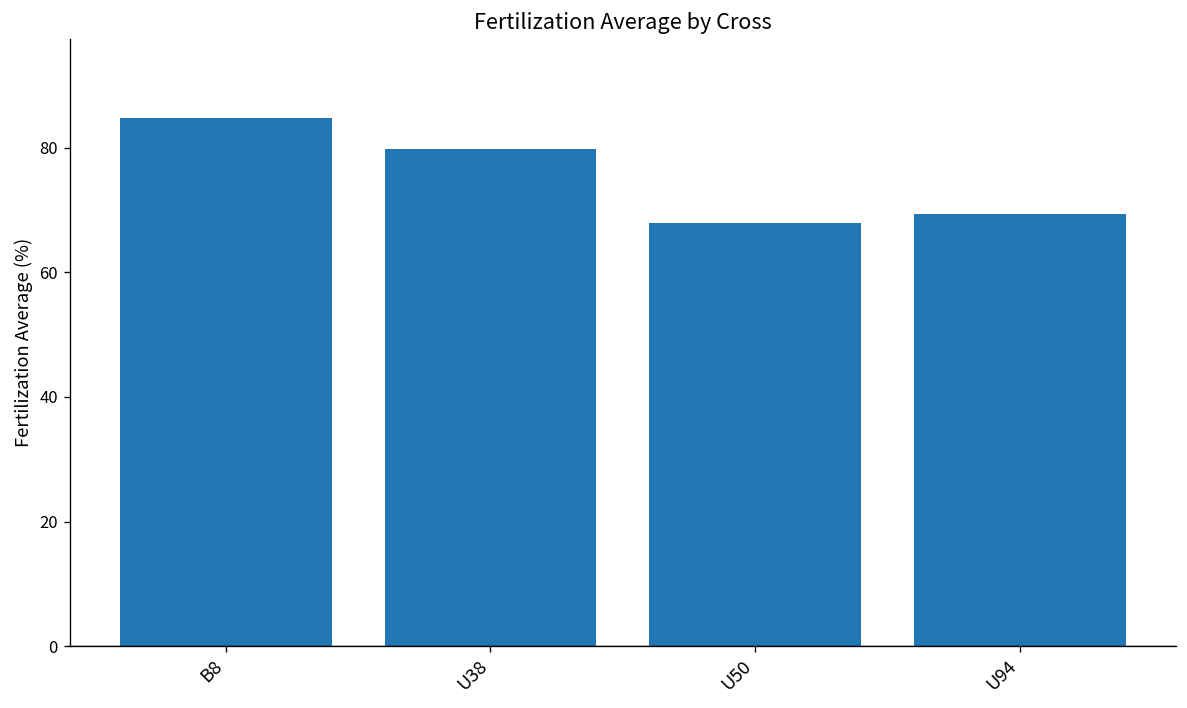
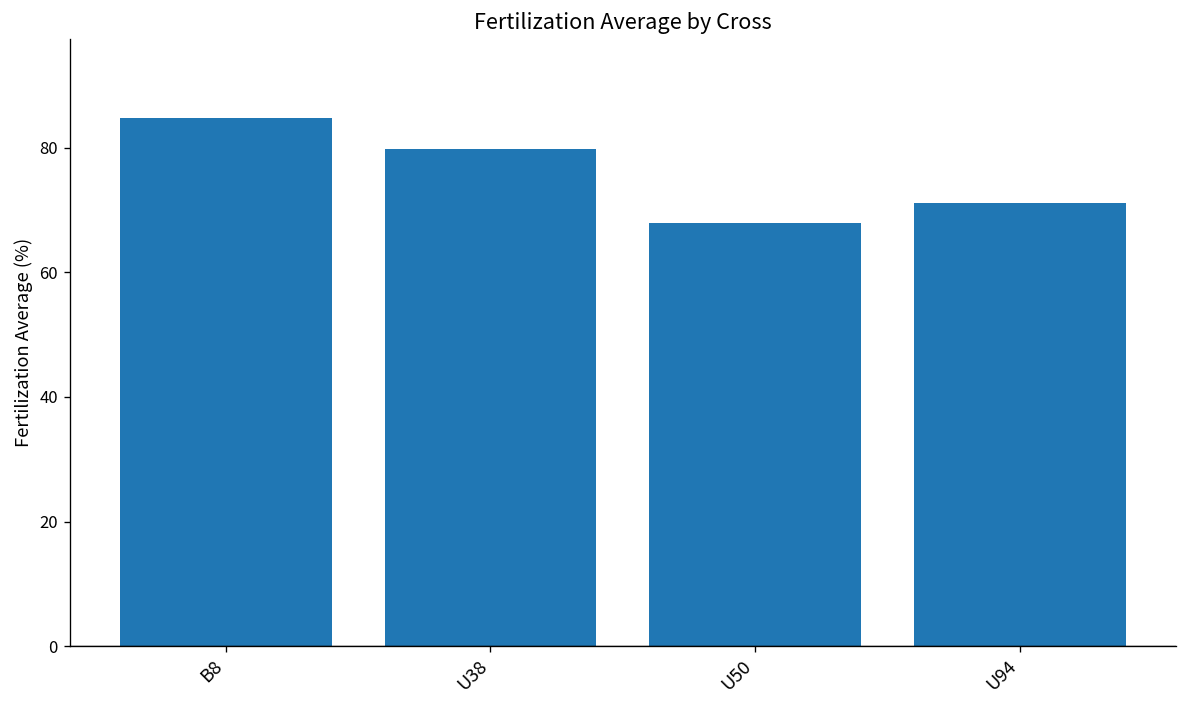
U94: 69 -> 71
